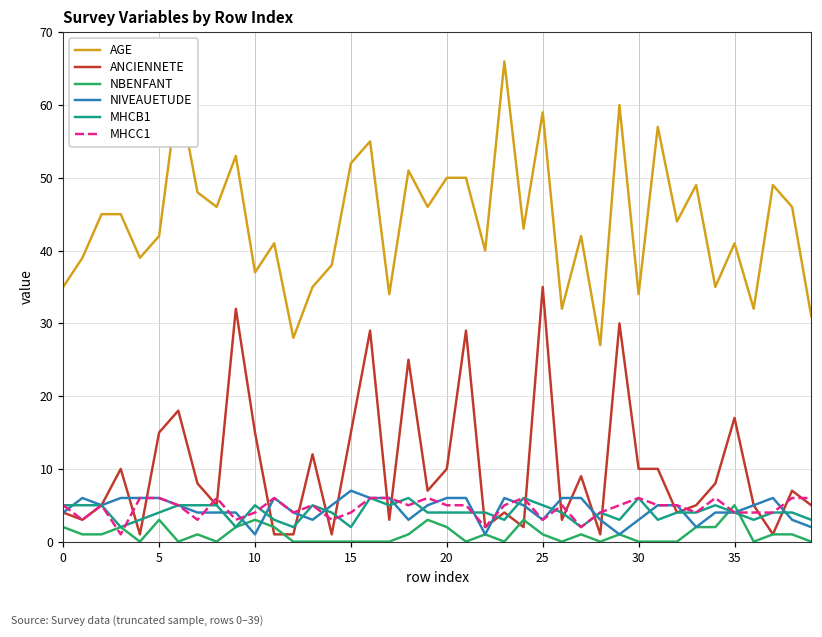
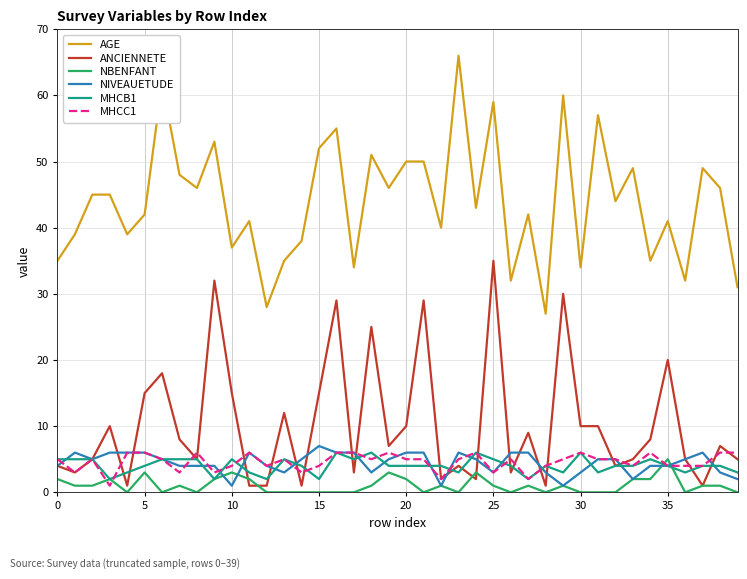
ANCIENNETE, 35: 17 -> 20
